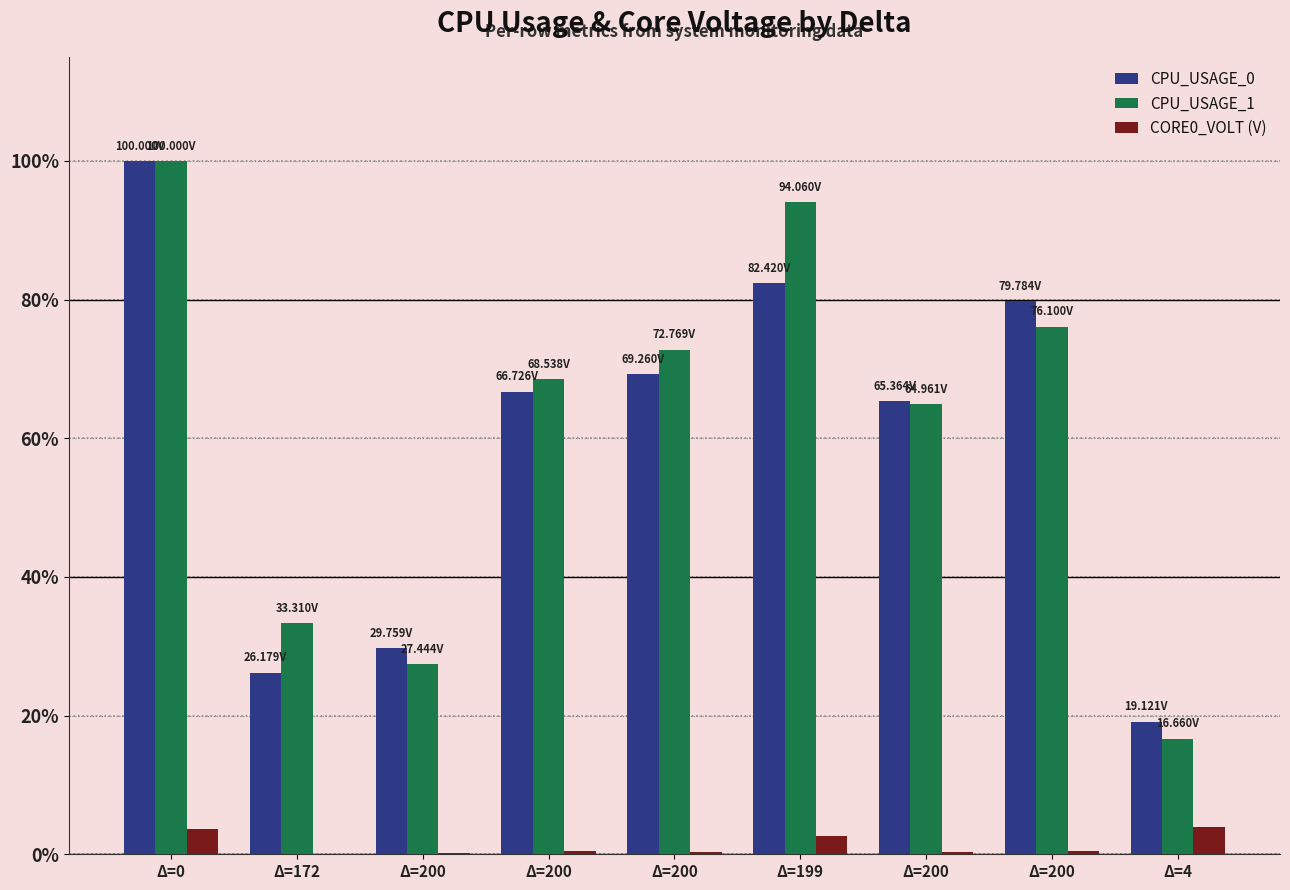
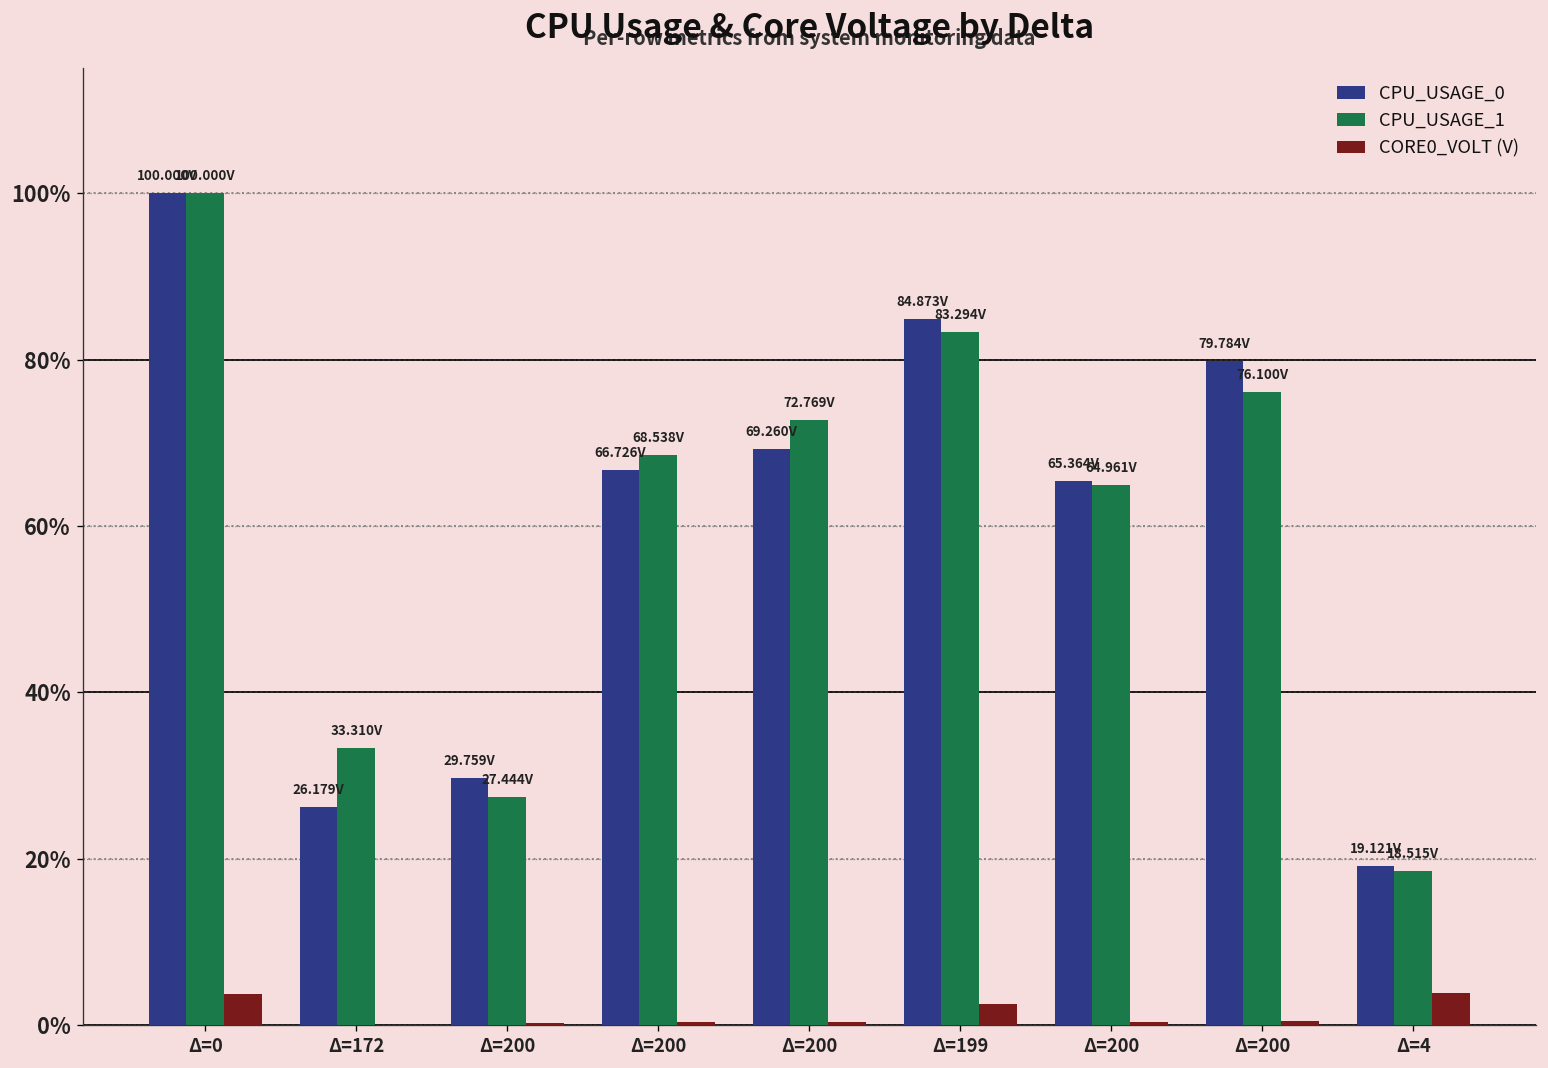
CPU_USAGE_0, Δ=199: 82.420V -> 84.873V
CPU_USAGE_1, Δ=199: 94.060V -> 83.294V
CPU_USAGE_1, Δ=4: 16.660V -> 18.515V
